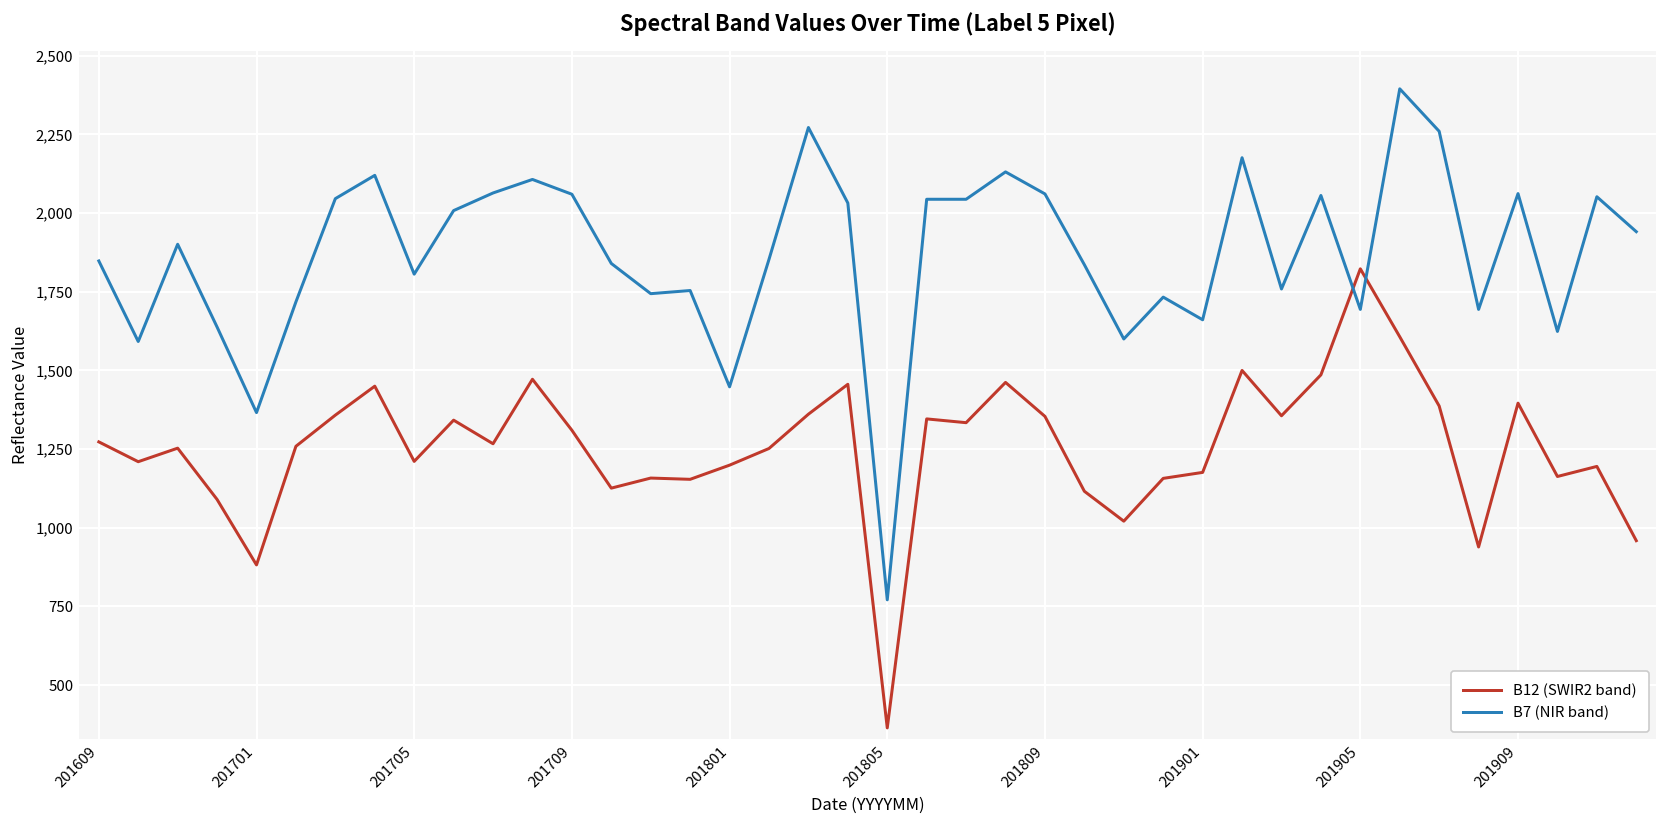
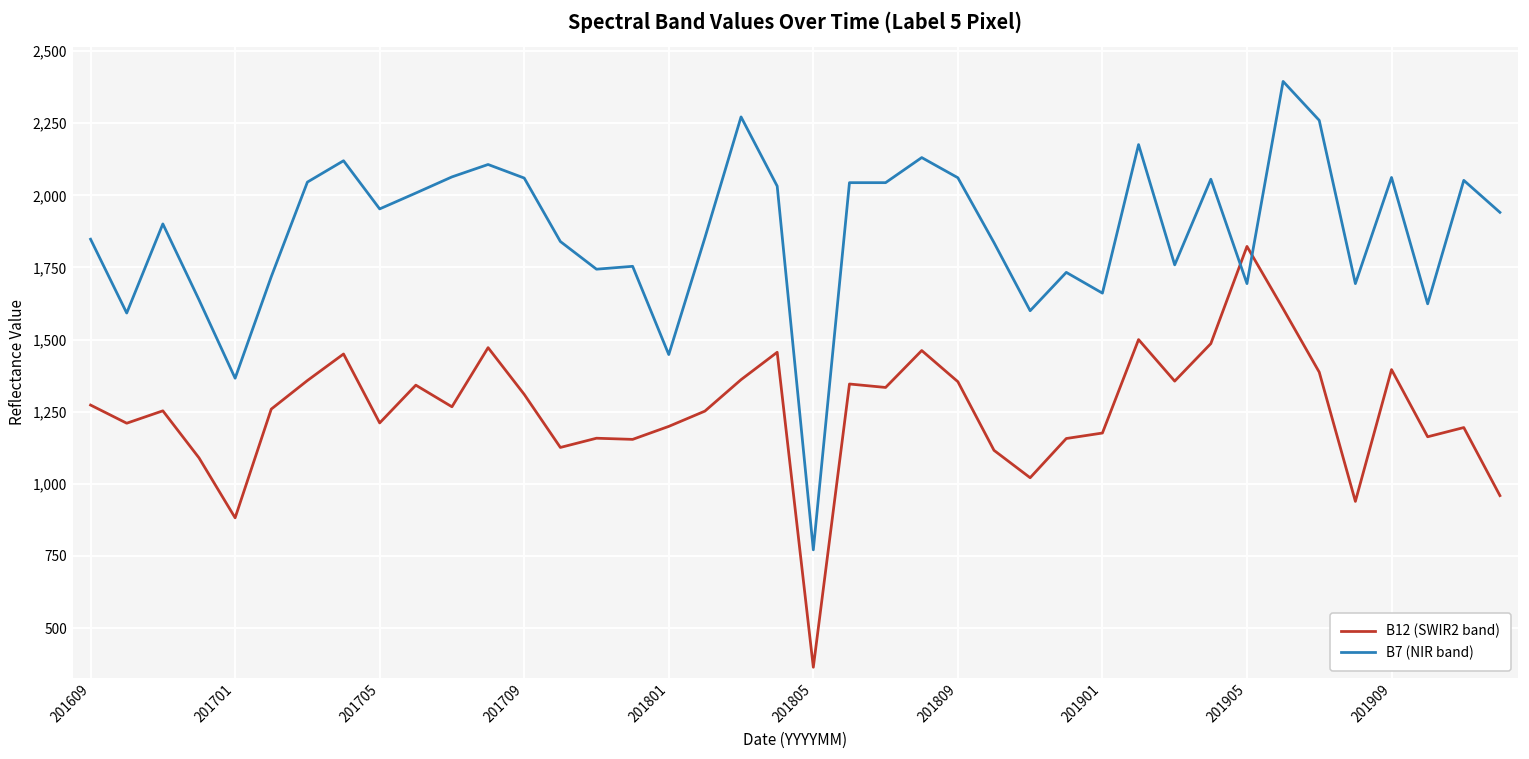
B7 (NIR band), 201705: 1,810 -> 1,950
